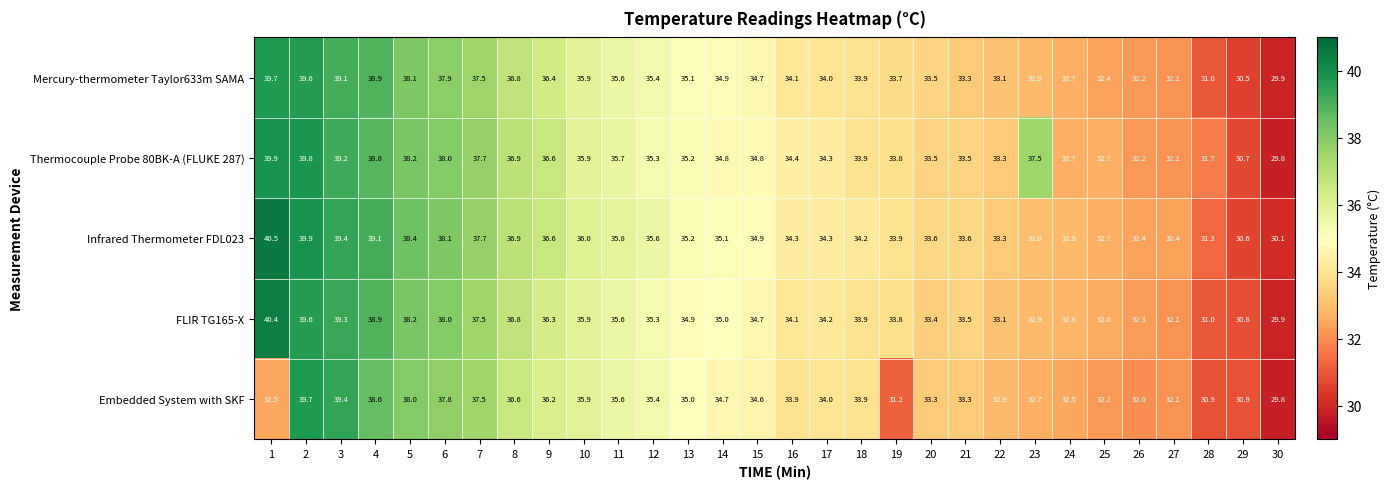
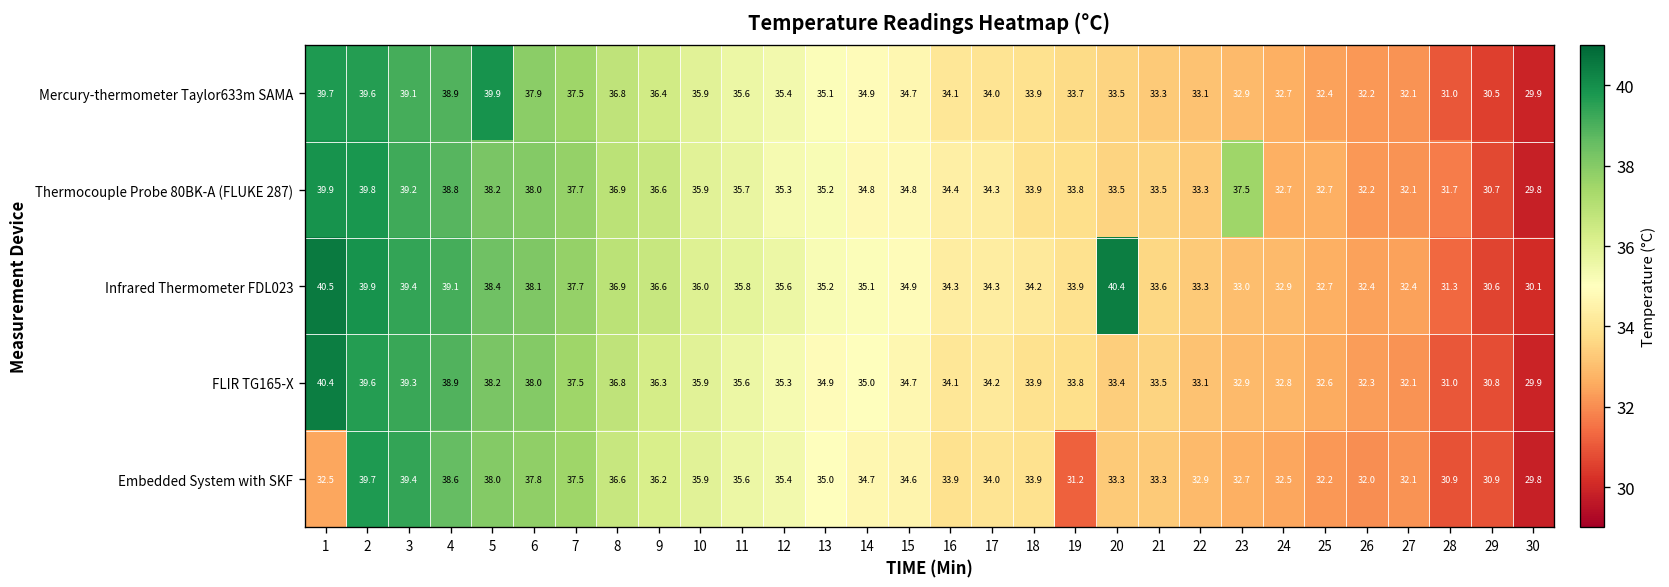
Mercury-thermometer Taylor633m SAMA, 5: 38.1 -> 39.9
Infrared Thermometer FDL023, 20: 33.6 -> 40.4
